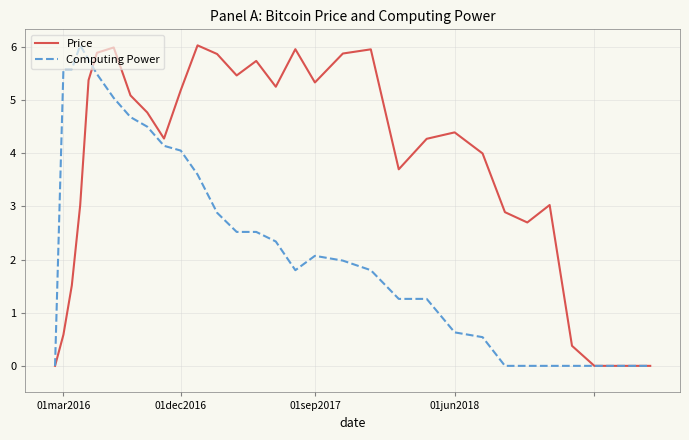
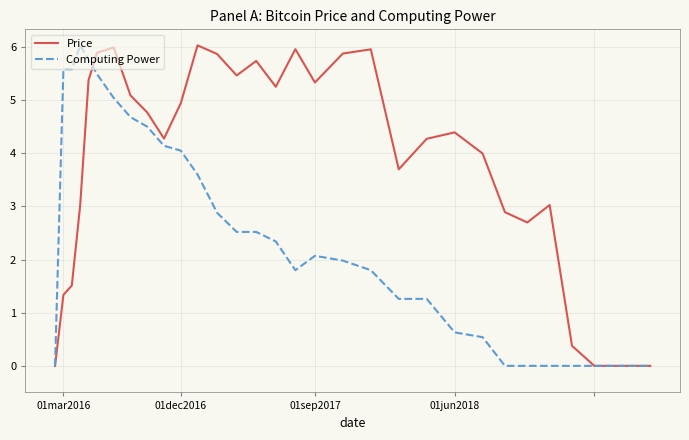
Price, 01mar2016: 0.6 -> 1.3
Price, 01dec2016: 5.2 -> 4.9
